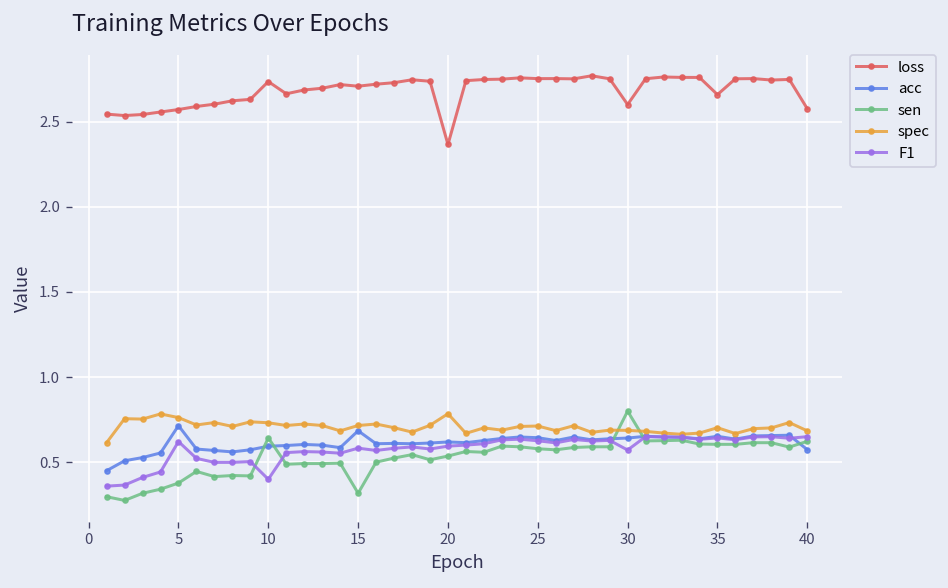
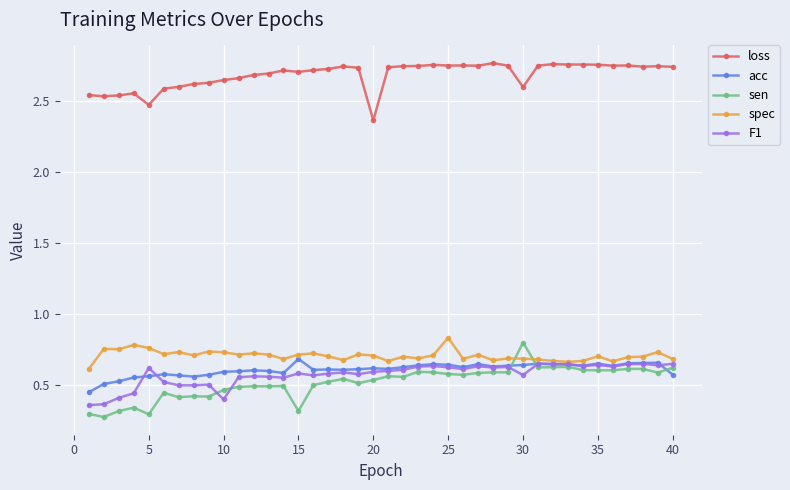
loss, 5: 2.57 -> 2.48
acc, 5: 0.71 -> 0.56
sen, 5: 0.38 -> 0.29
loss, 10: 2.74 -> 2.65
sen, 10: 0.64 -> 0.47
spec, 20: 0.78 -> 0.71
spec, 25: 0.71 -> 0.83
loss, 35: 2.66 -> 2.76
loss, 40: 2.58 -> 2.74
